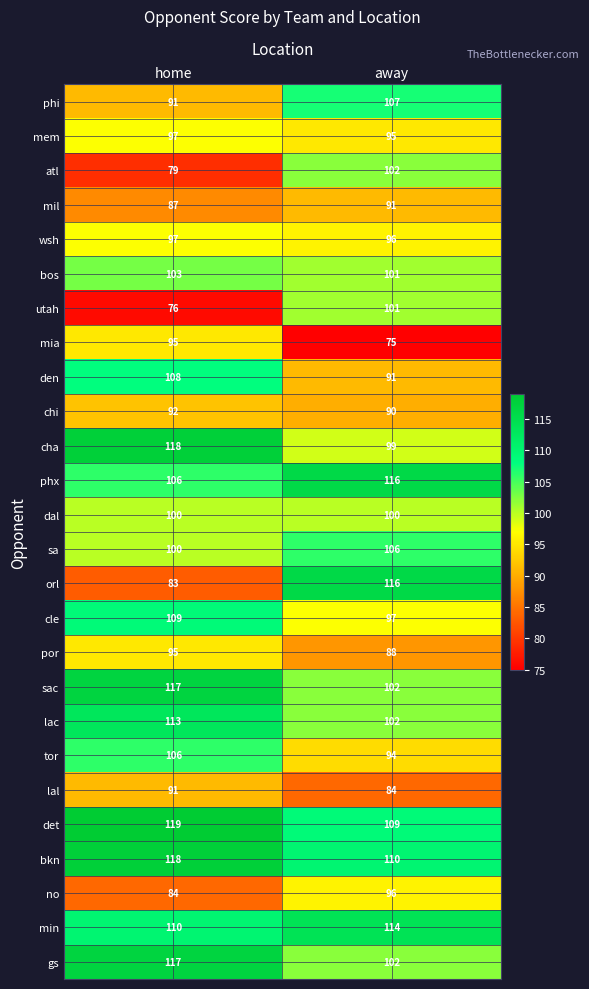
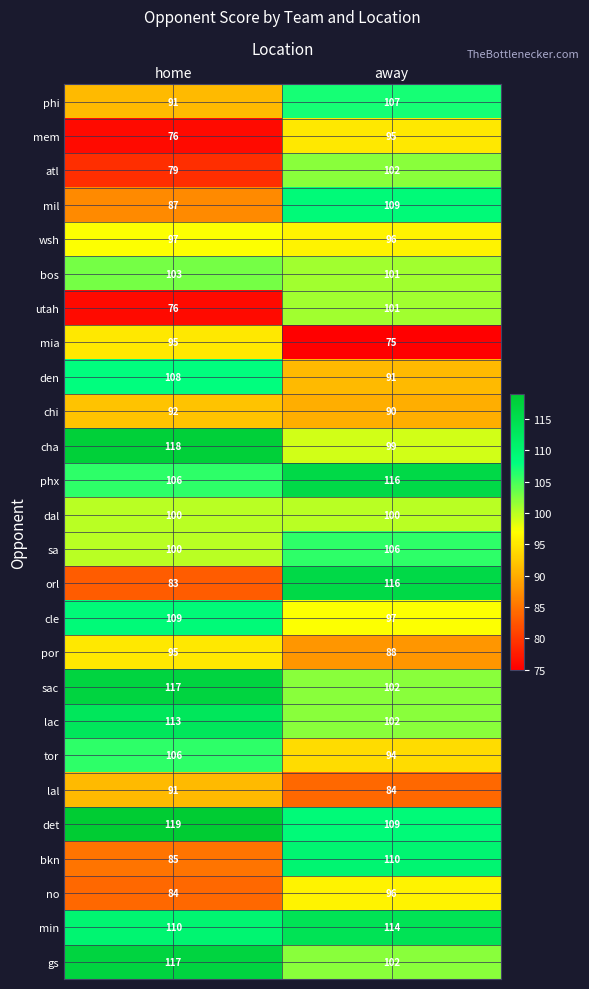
mem, home: 97 -> 76
mil, away: 91 -> 109
bkn, home: 118 -> 85
